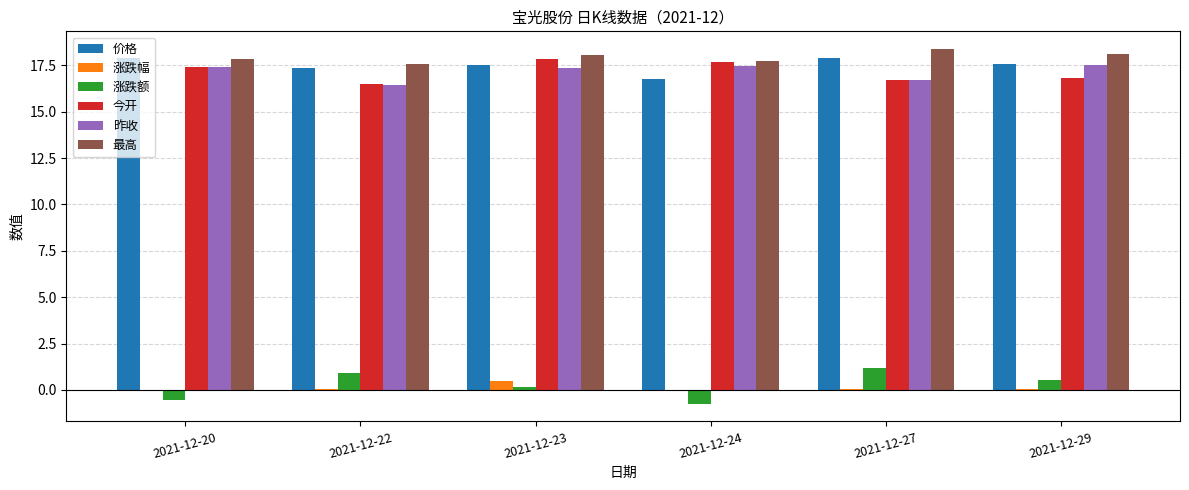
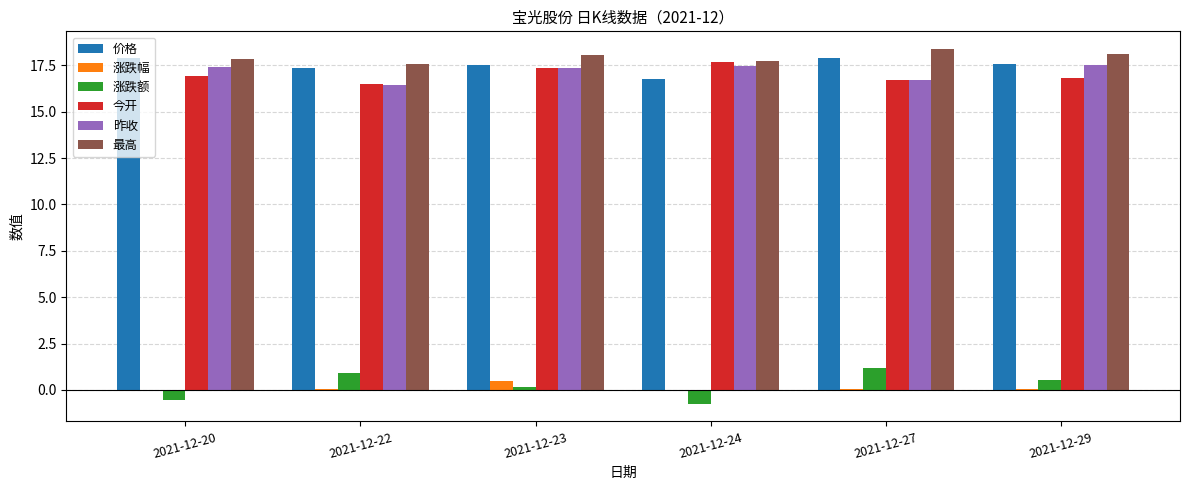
今开, 2021-12-20: 17.4 -> 16.9
今开, 2021-12-23: 17.9 -> 17.3
